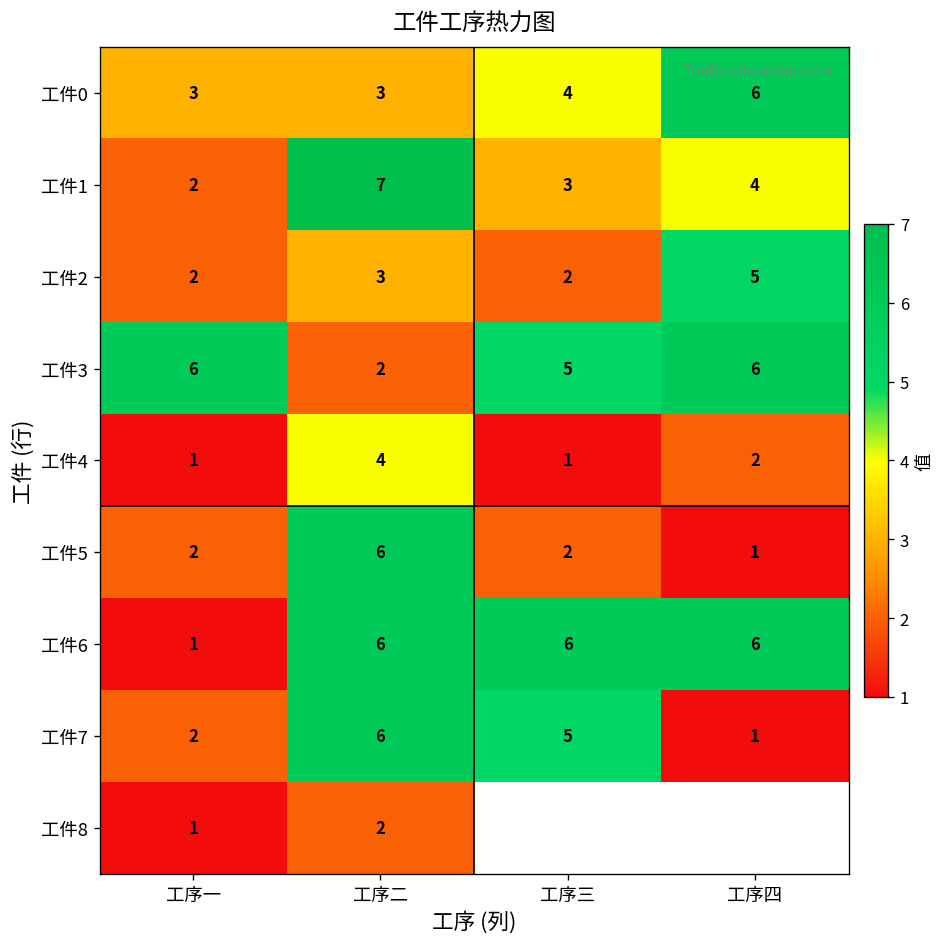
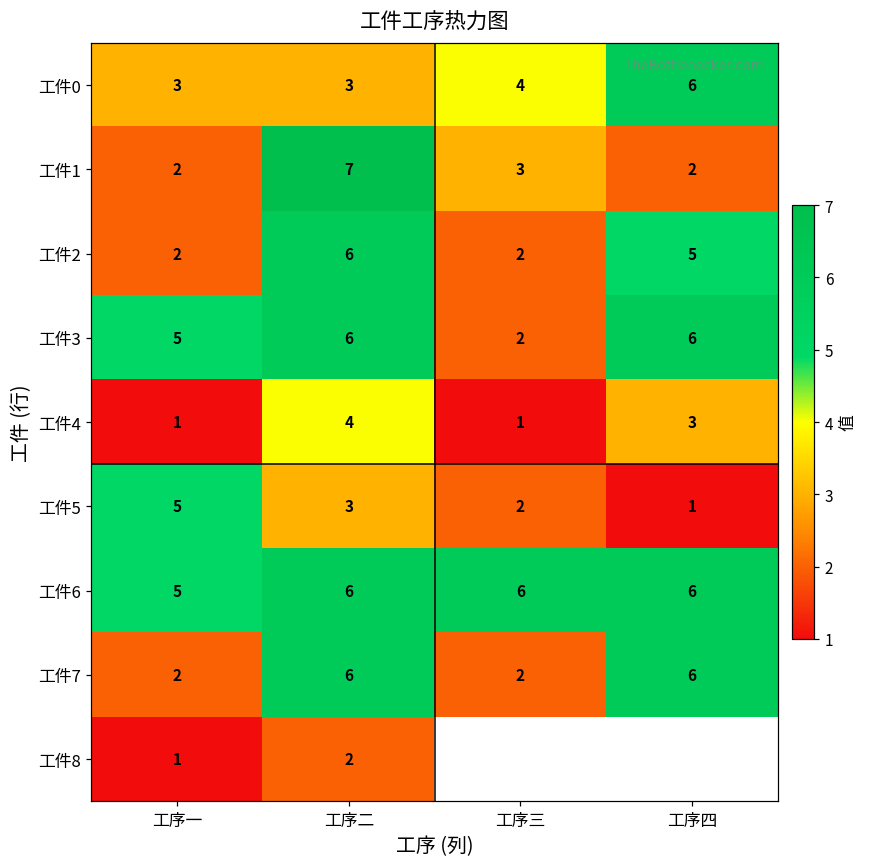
工件1, 工序四: 4 -> 2
工件2, 工序二: 3 -> 6
工件3, 工序一: 6 -> 5
工件3, 工序二: 2 -> 6
工件3, 工序三: 5 -> 2
工件4, 工序四: 2 -> 3
工件5, 工序一: 2 -> 5
工件5, 工序二: 6 -> 3
工件6, 工序一: 1 -> 5
工件7, 工序三: 5 -> 2
工件7, 工序四: 1 -> 6
